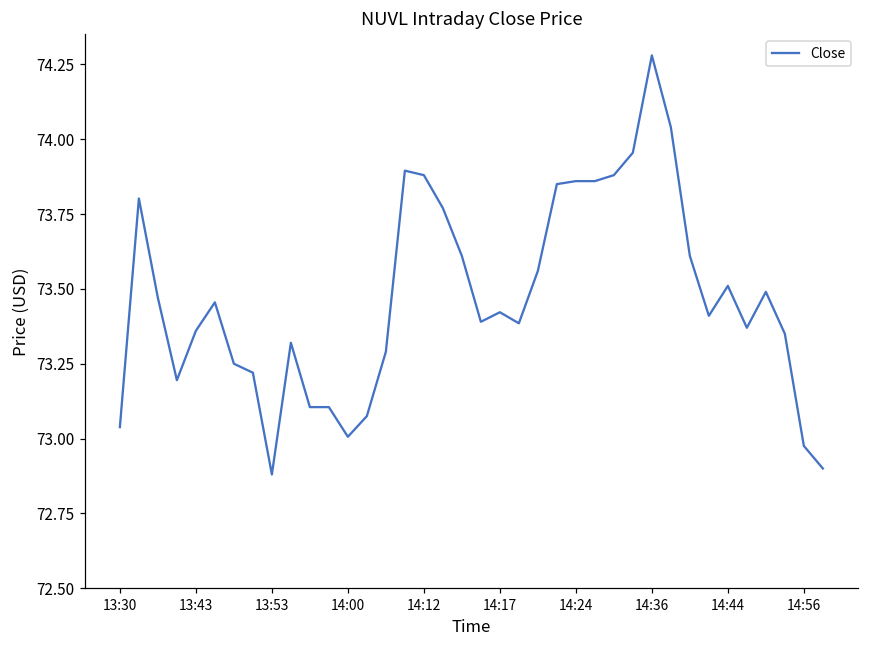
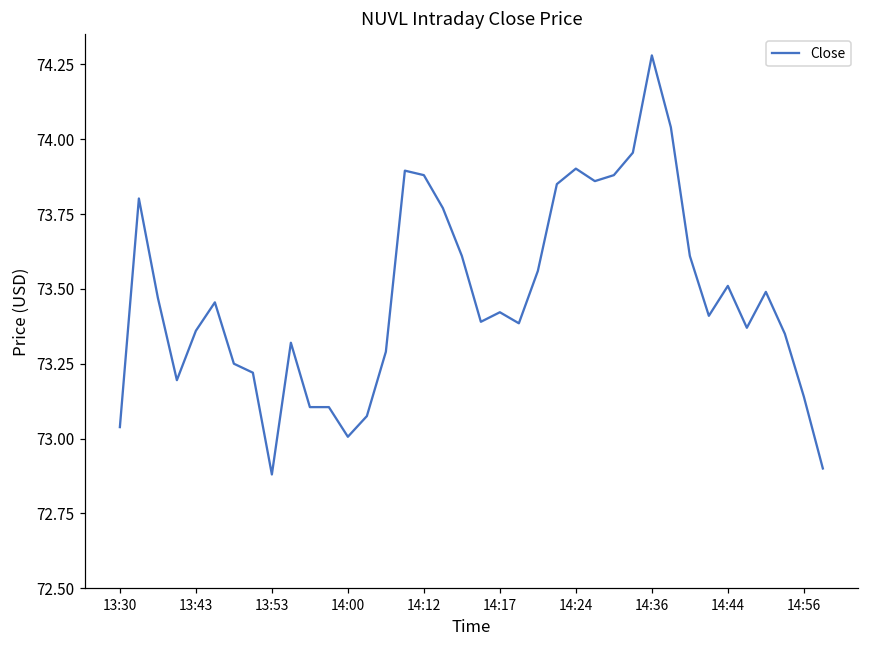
14:24: 73.86 -> 73.90
14:56: 72.98 -> 73.14
